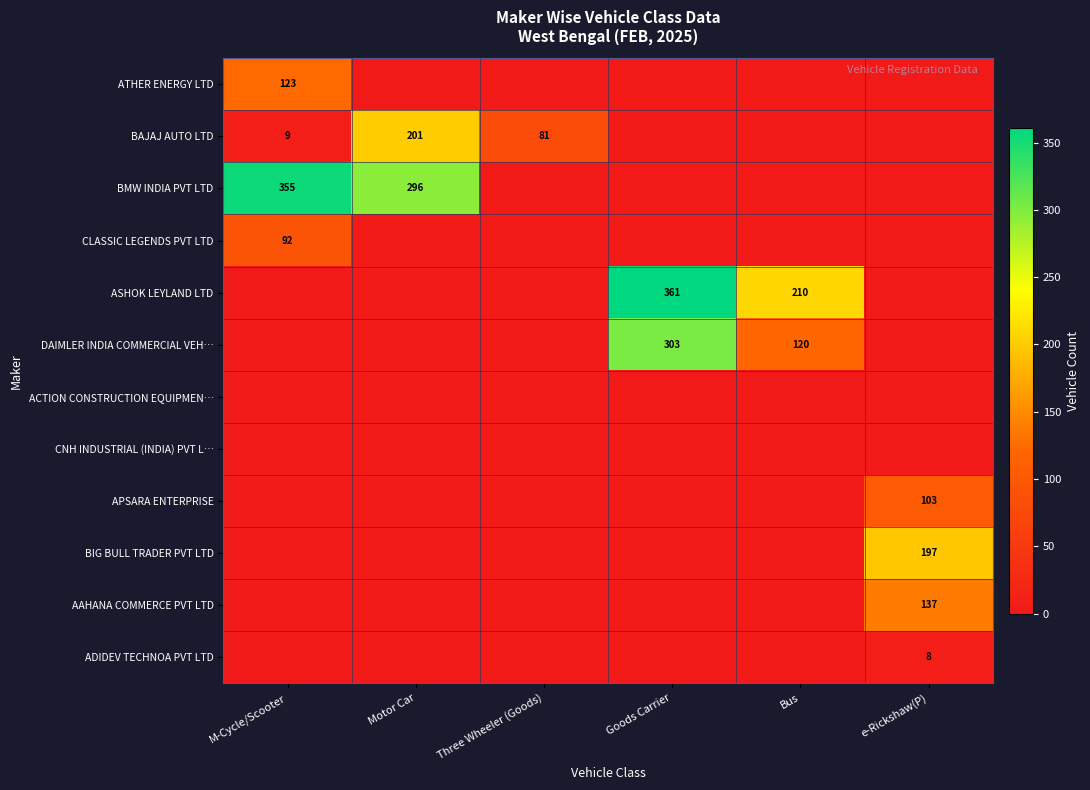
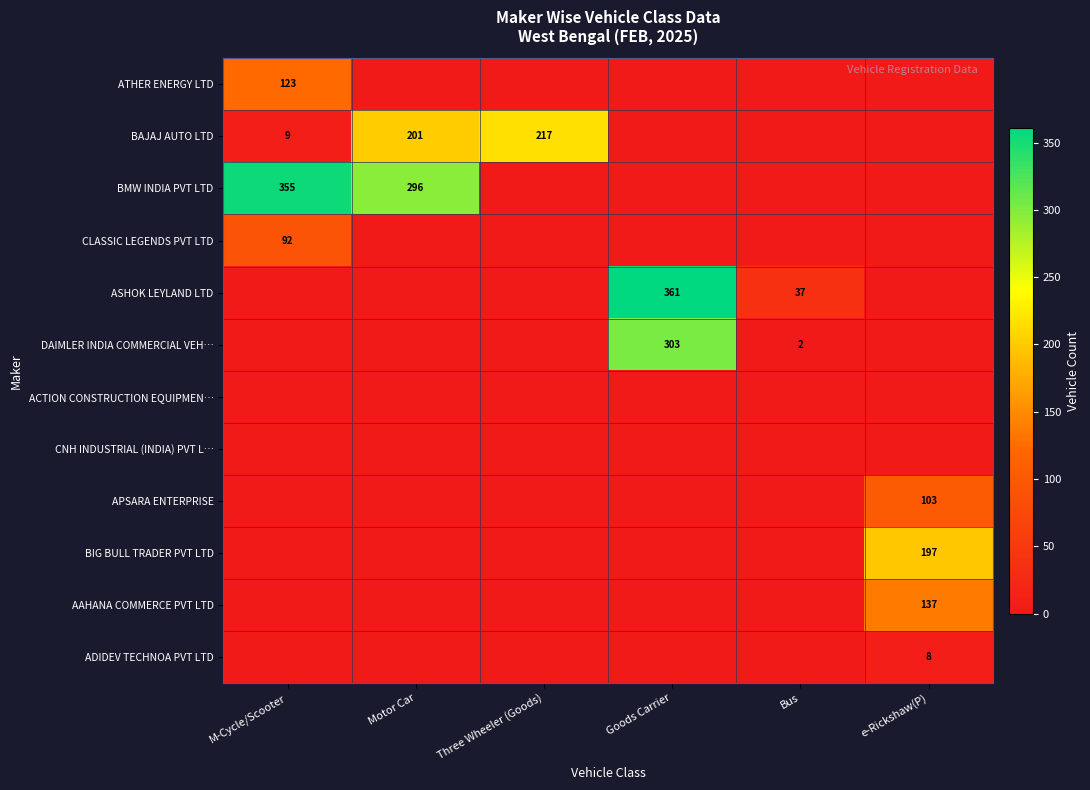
BAJAJ AUTO LTD, Three Wheeler (Goods): 81 -> 217
ASHOK LEYLAND LTD, Bus: 210 -> 37
DAIMLER INDIA COMMERCIAL VEH…, Bus: 120 -> 2
